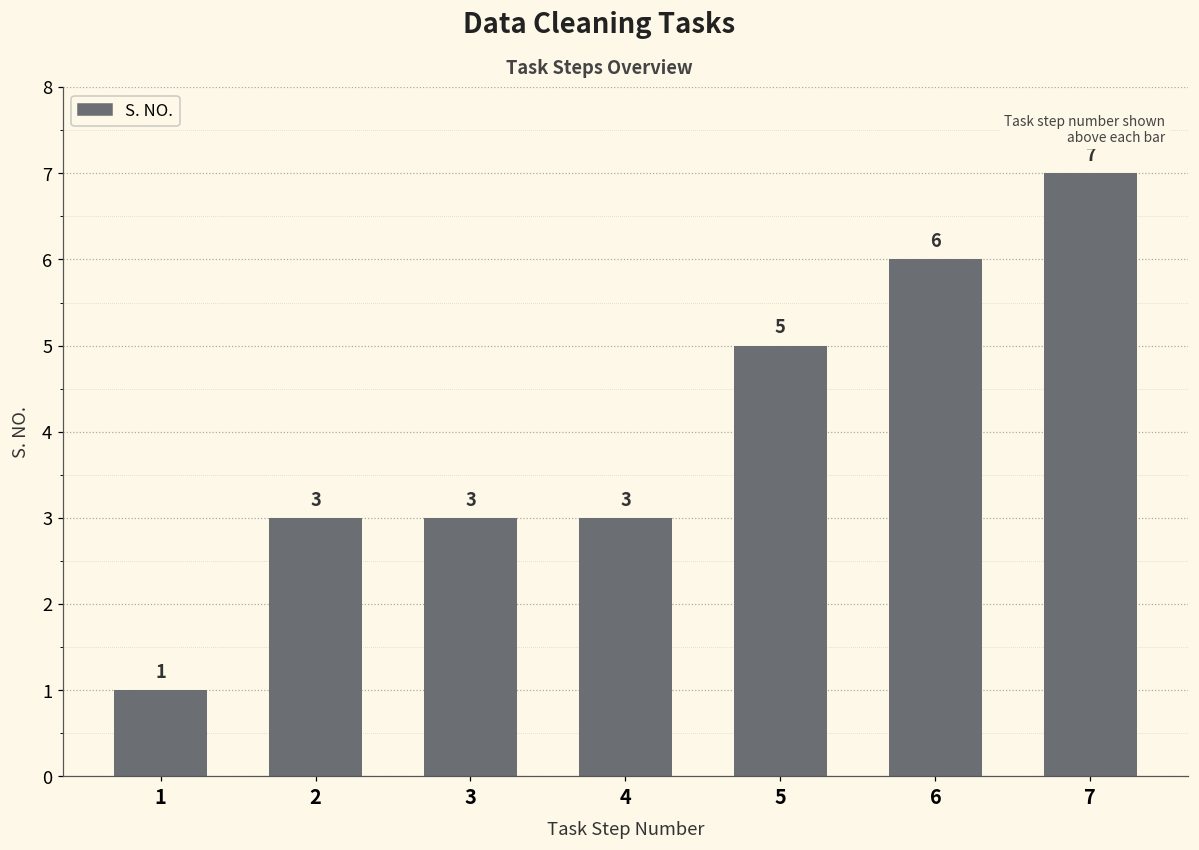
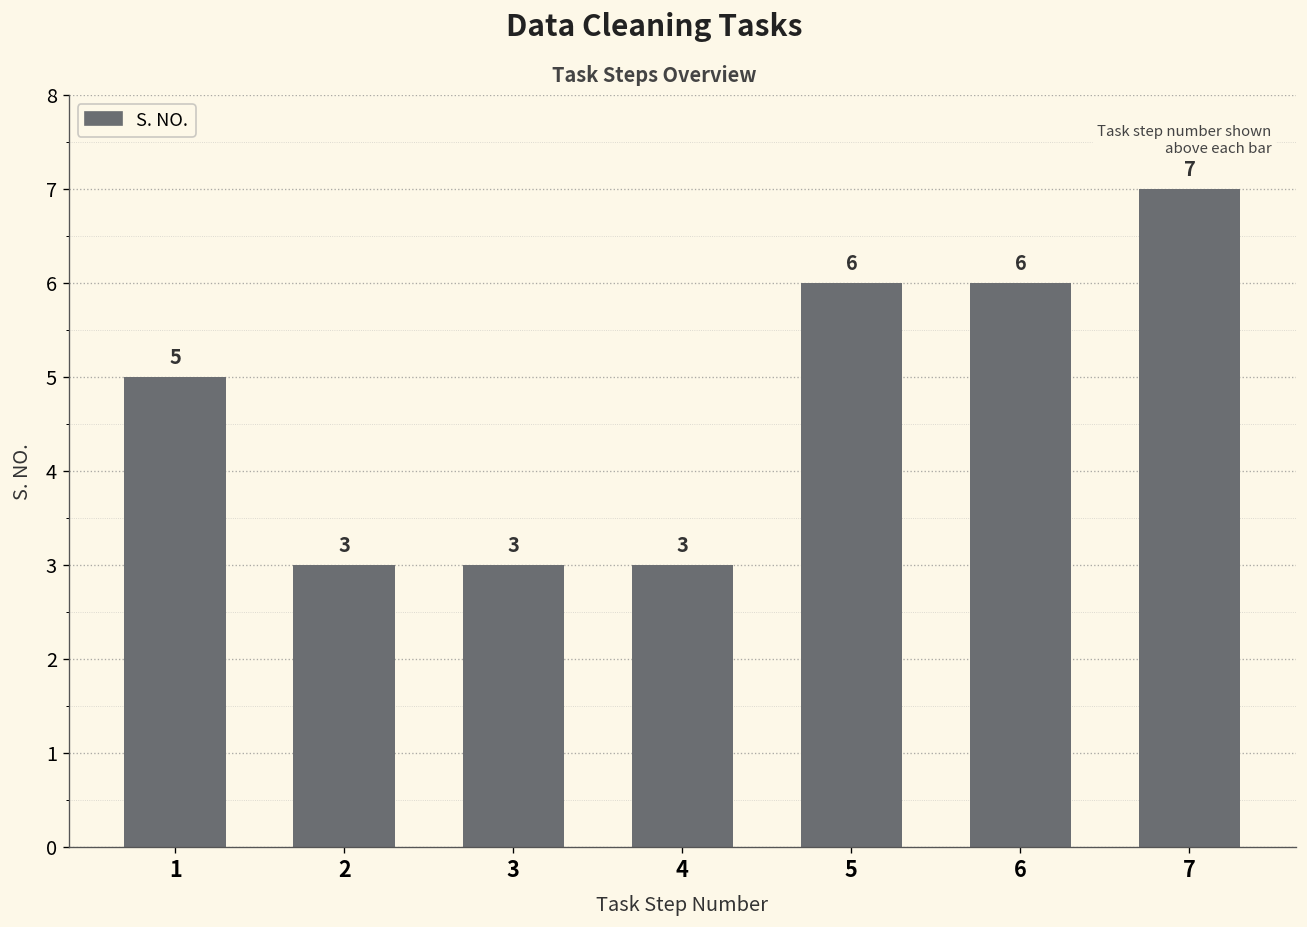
1: 1 -> 5
5: 5 -> 6
